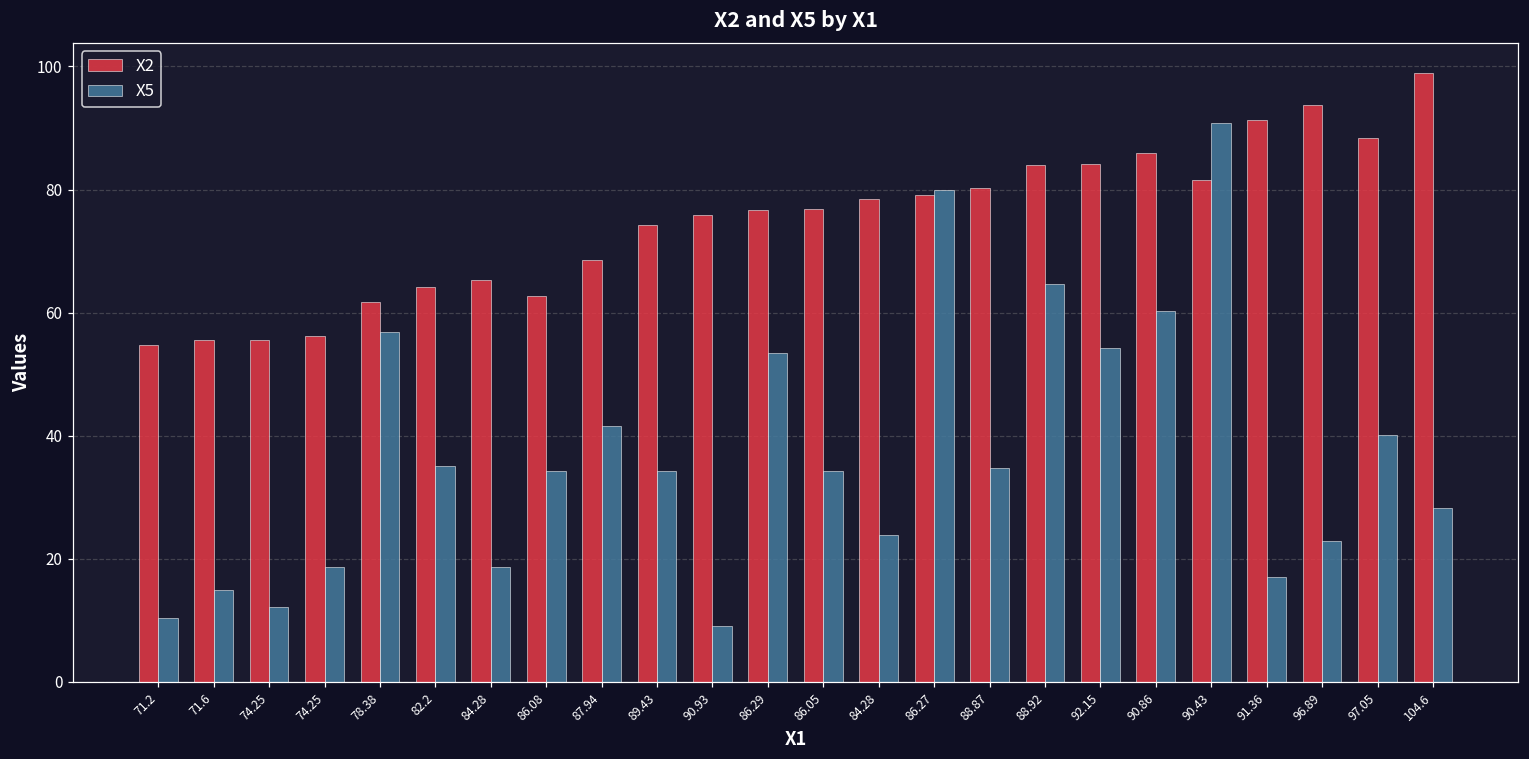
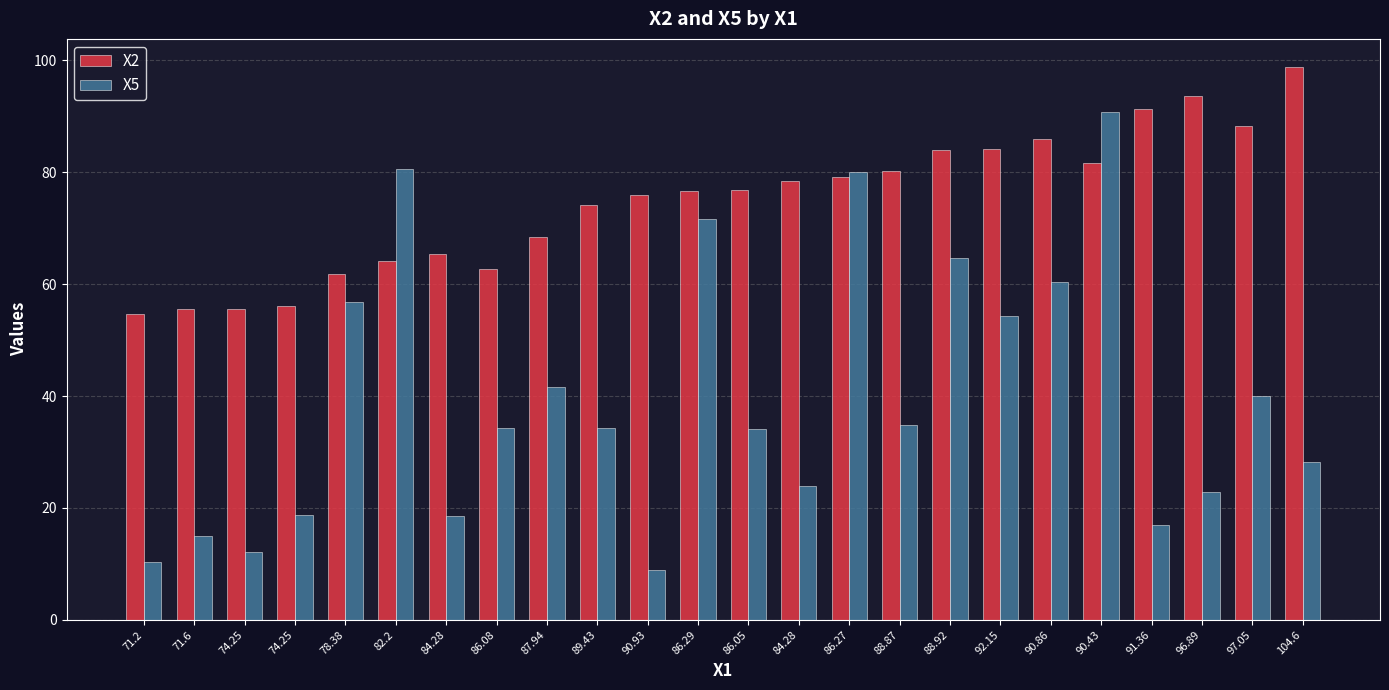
X5, 82.2: 35 -> 81
X5, 86.29: 53 -> 72
